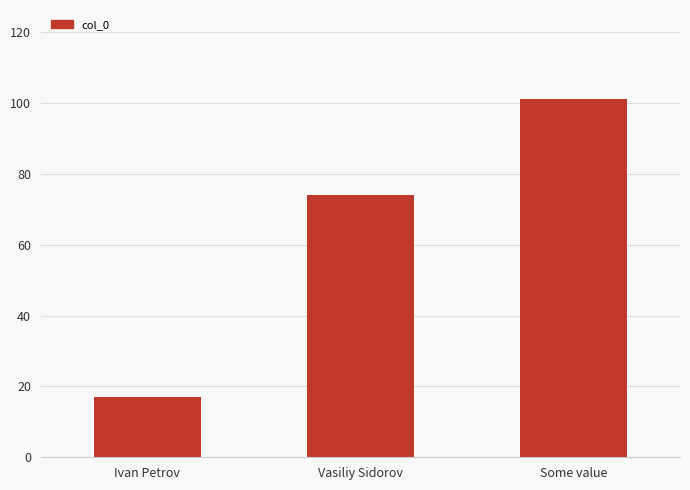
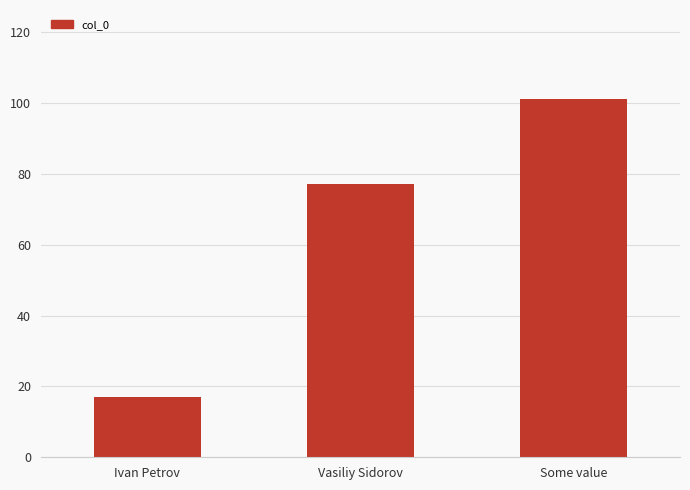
Vasiliy Sidorov: 74 -> 77
